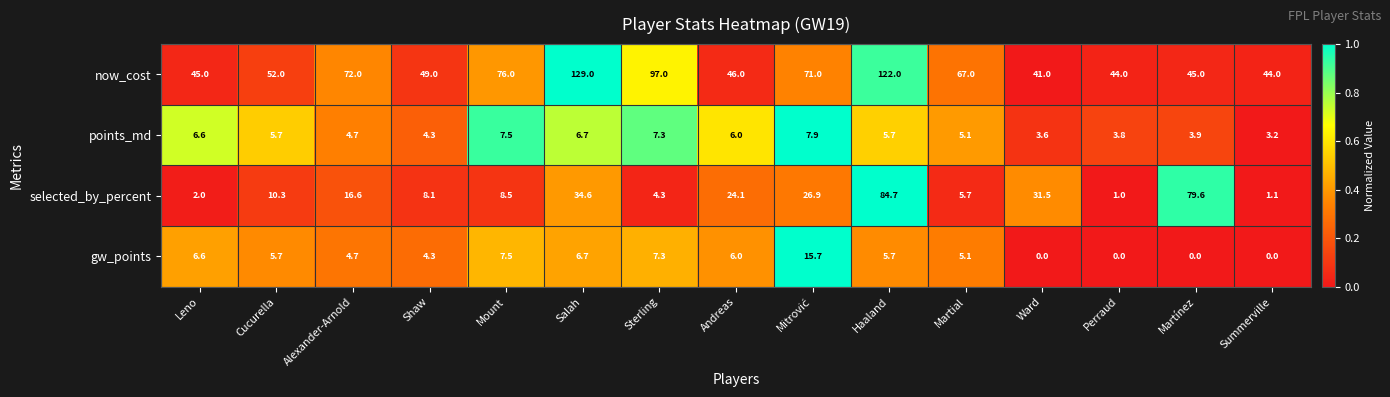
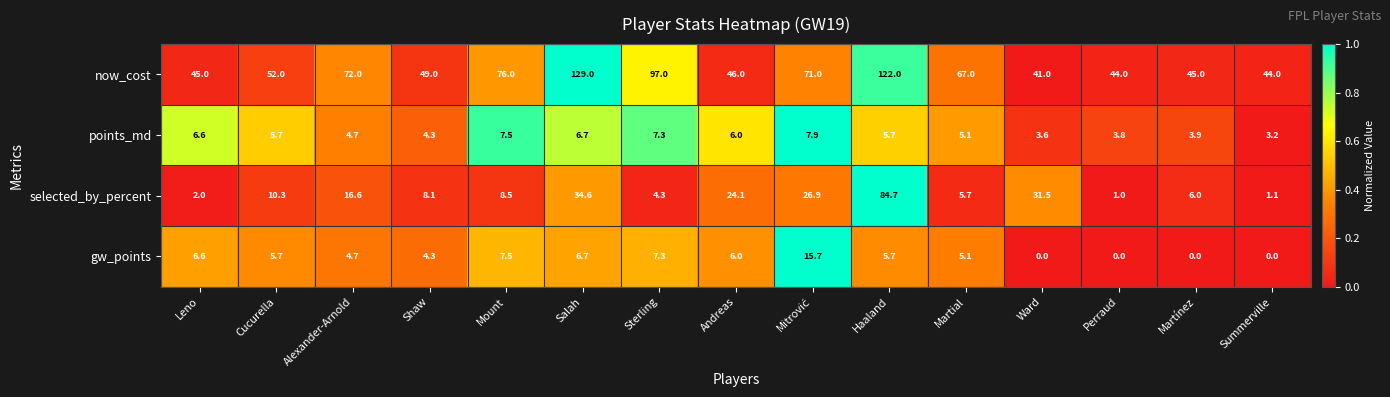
selected_by_percent, Martínez: 79.6 -> 6.0
